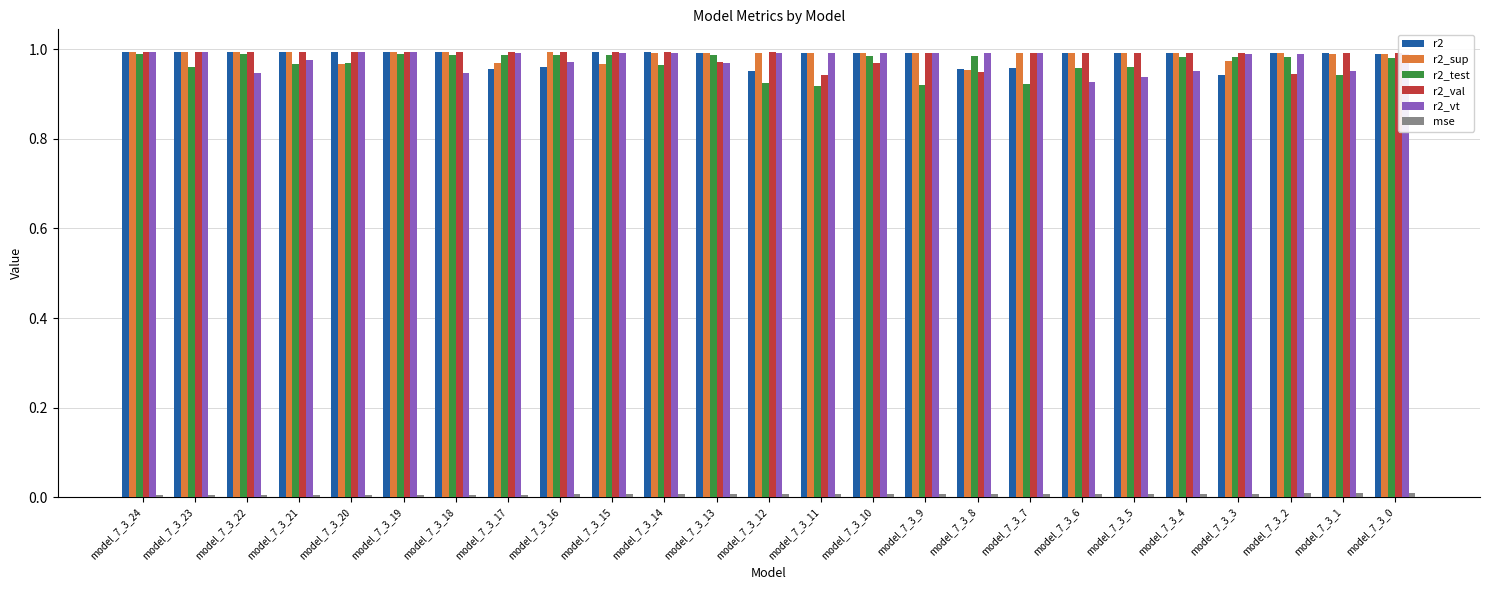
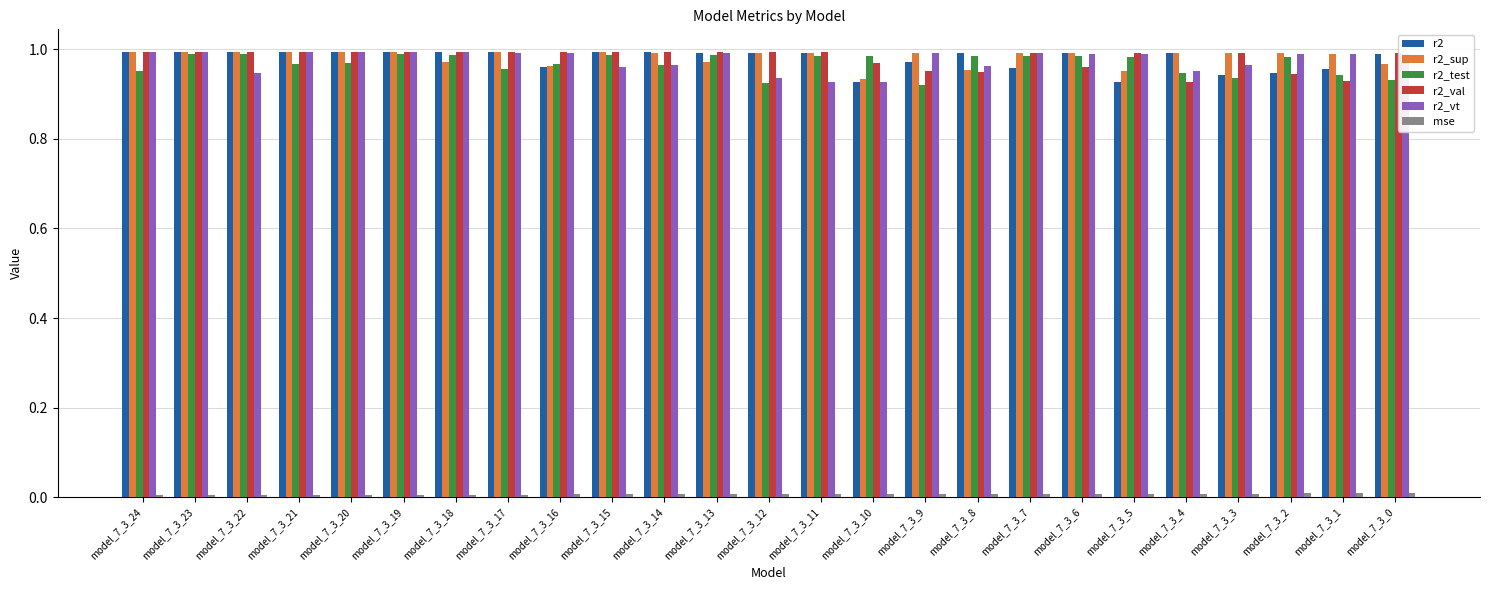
r2_test, model_7_3_24: 0.99 -> 0.95
r2_test, model_7_3_23: 0.96 -> 0.99
r2_vt, model_7_3_21: 0.98 -> 0.99
r2_sup, model_7_3_20: 0.97 -> 0.99
r2_sup, model_7_3_18: 0.99 -> 0.97
r2_vt, model_7_3_18: 0.95 -> 0.99
r2, model_7_3_17: 0.96 -> 0.99
r2_sup, model_7_3_17: 0.97 -> 0.99
r2_test, model_7_3_17: 0.99 -> 0.96
r2_sup, model_7_3_16: 0.99 -> 0.96
r2_test, model_7_3_16: 0.99 -> 0.97
r2_vt, model_7_3_16: 0.97 -> 0.99
r2_sup, model_7_3_15: 0.97 -> 0.99
r2_vt, model_7_3_15: 0.99 -> 0.96
r2_vt, model_7_3_14: 0.99 -> 0.96
r2_sup, model_7_3_13: 0.99 -> 0.97
r2_val, model_7_3_13: 0.97 -> 0.99
r2_vt, model_7_3_13: 0.97 -> 0.99
r2, model_7_3_12: 0.95 -> 0.99
r2_vt, model_7_3_12: 0.99 -> 0.94
r2_test, model_7_3_11: 0.92 -> 0.99
r2_val, model_7_3_11: 0.94 -> 0.99
r2_vt, model_7_3_11: 0.99 -> 0.93
r2, model_7_3_10: 0.99 -> 0.93
r2_sup, model_7_3_10: 0.99 -> 0.93
r2_vt, model_7_3_10: 0.99 -> 0.93
r2, model_7_3_9: 0.99 -> 0.97
r2_val, model_7_3_9: 0.99 -> 0.95
r2, model_7_3_8: 0.96 -> 0.99
r2_vt, model_7_3_8: 0.99 -> 0.96
r2_test, model_7_3_7: 0.92 -> 0.98
r2_test, model_7_3_6: 0.96 -> 0.98
r2_val, model_7_3_6: 0.99 -> 0.96
r2_vt, model_7_3_6: 0.93 -> 0.99
r2, model_7_3_5: 0.99 -> 0.93
r2_sup, model_7_3_5: 0.99 -> 0.95
r2_test, model_7_3_5: 0.96 -> 0.98
r2_vt, model_7_3_5: 0.94 -> 0.99
r2_test, model_7_3_4: 0.98 -> 0.95
r2_val, model_7_3_4: 0.99 -> 0.93
r2_sup, model_7_3_3: 0.97 -> 0.99
r2_test, model_7_3_3: 0.98 -> 0.94
r2_vt, model_7_3_3: 0.99 -> 0.96
r2, model_7_3_2: 0.99 -> 0.95
r2, model_7_3_1: 0.99 -> 0.96
r2_val, model_7_3_1: 0.99 -> 0.93
r2_vt, model_7_3_1: 0.95 -> 0.99
r2_sup, model_7_3_0: 0.99 -> 0.97
r2_test, model_7_3_0: 0.98 -> 0.93
